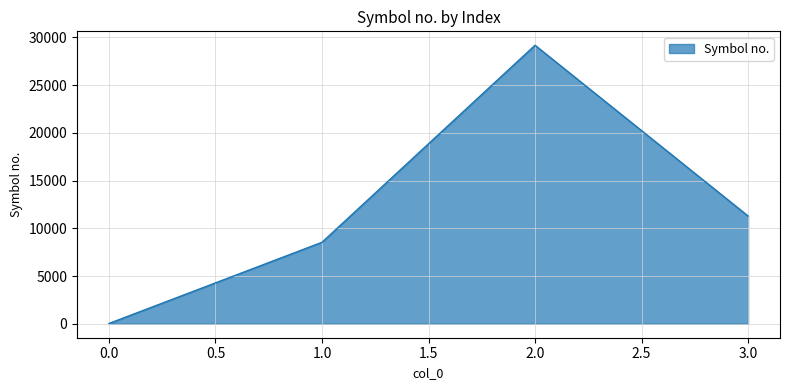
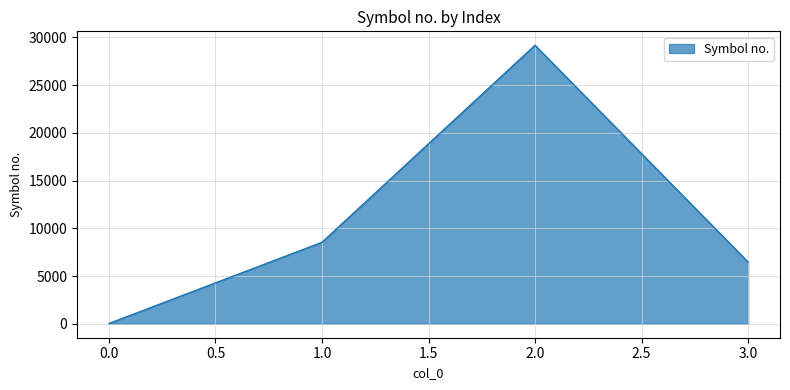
3.0: 11000 -> 6000
